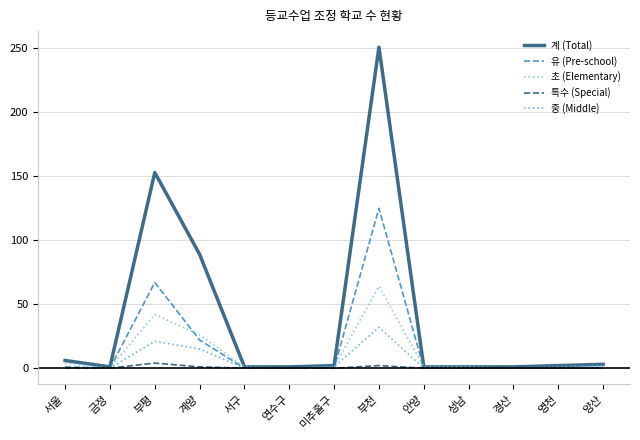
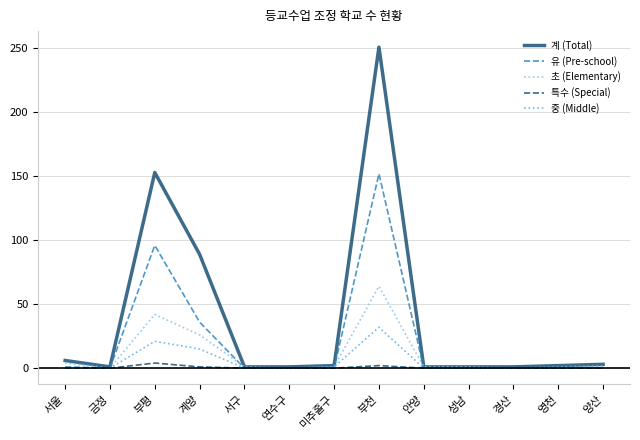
유 (Pre-school), 부평: 67 -> 96
유 (Pre-school), 계양: 22 -> 36
유 (Pre-school), 부천: 125 -> 152
